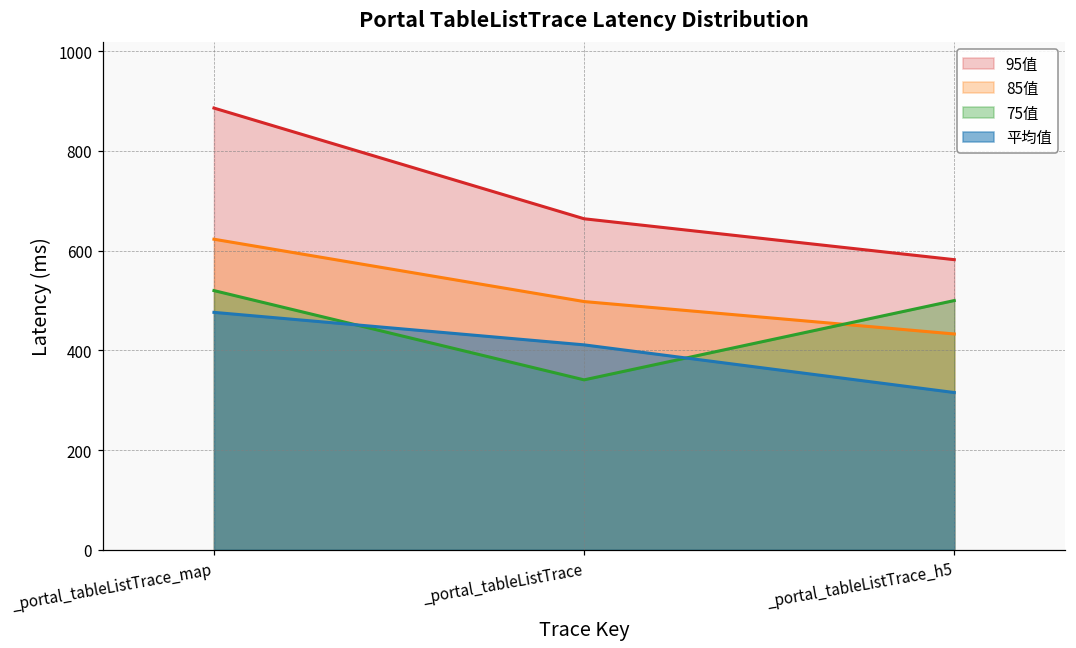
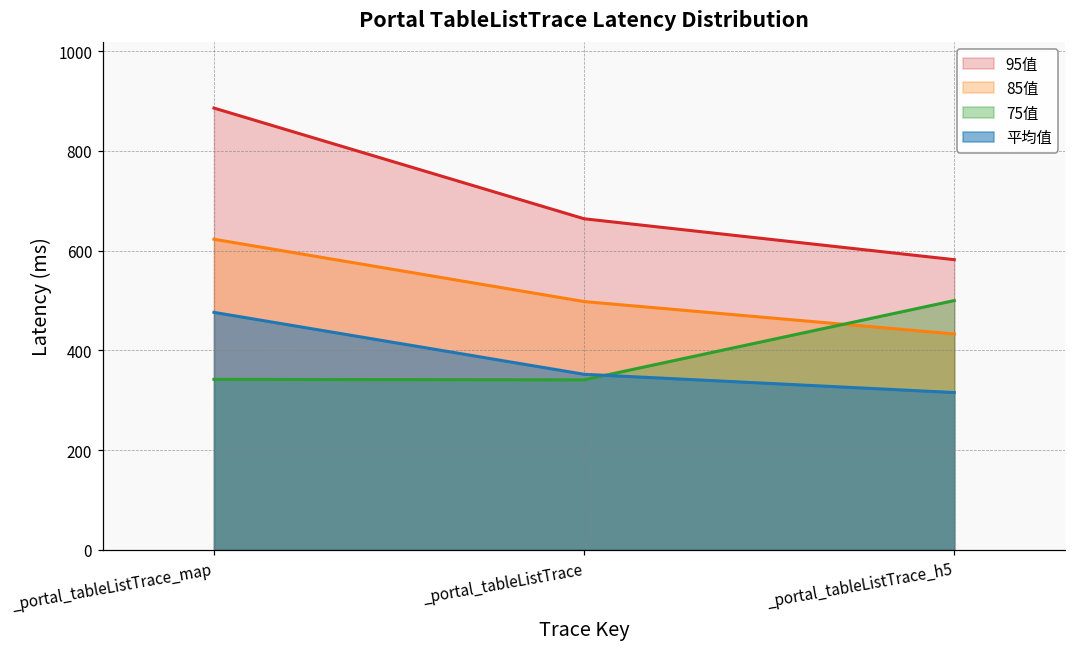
75值, _portal_tableListTrace_map: 520 -> 340
平均值, _portal_tableListTrace: 410 -> 350
